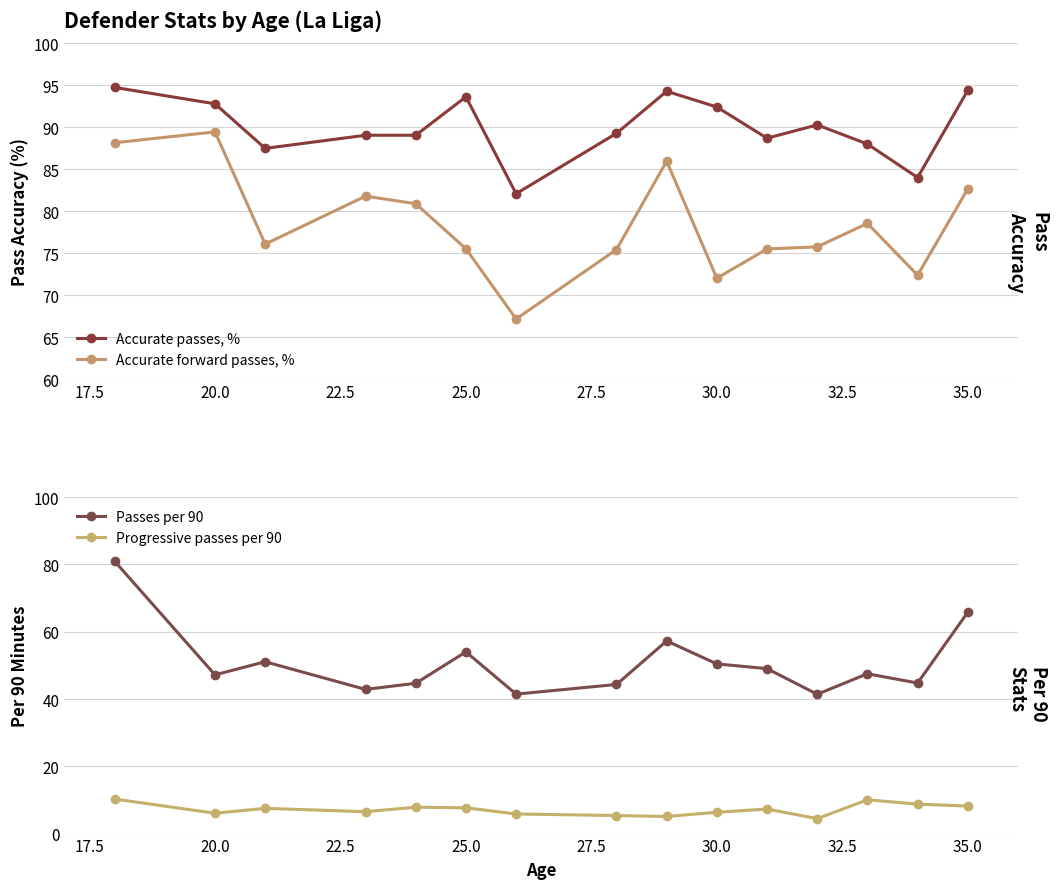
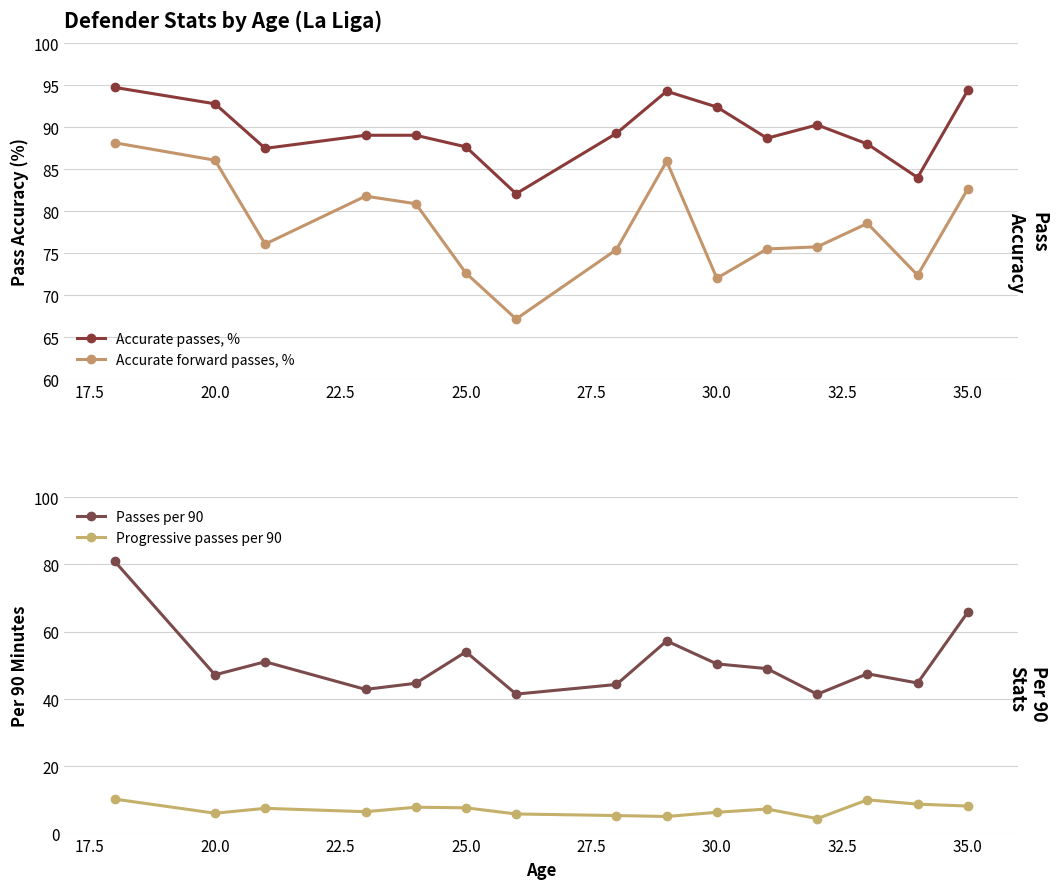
Defender Stats by Age (La Liga), Accurate forward passes, %, 20.0: 89 -> 86
Defender Stats by Age (La Liga), Accurate passes, %, 25.0: 94 -> 88
Defender Stats by Age (La Liga), Accurate forward passes, %, 25.0: 76 -> 73
